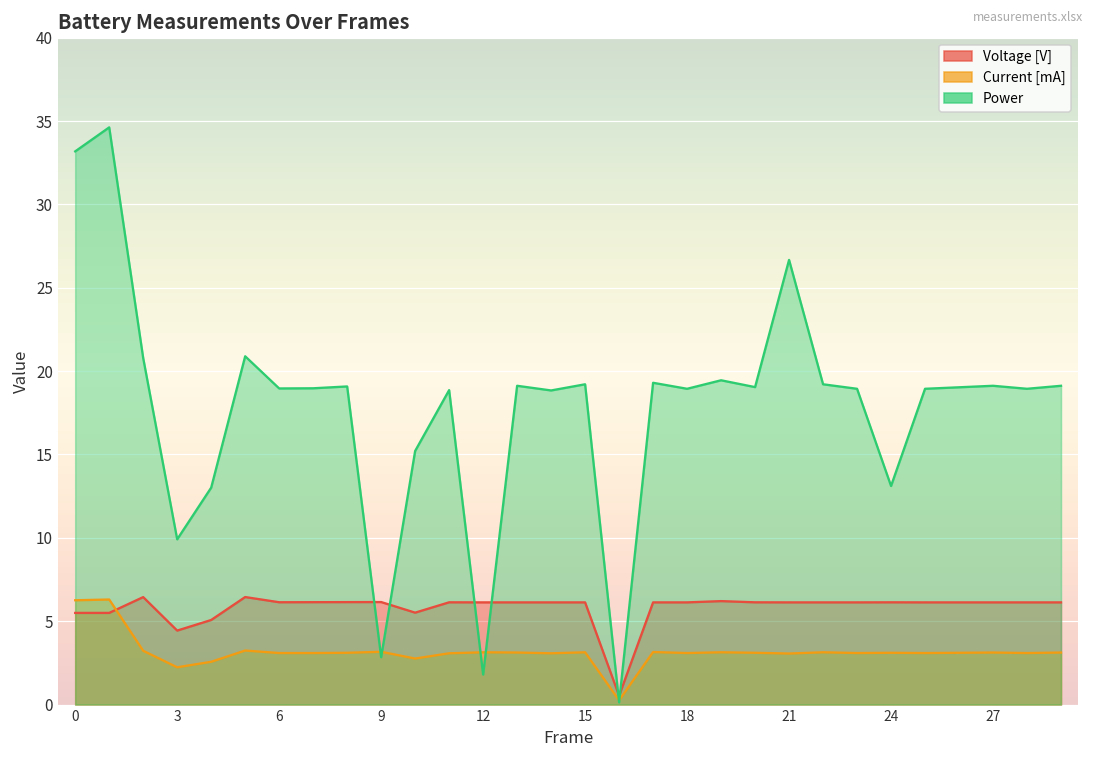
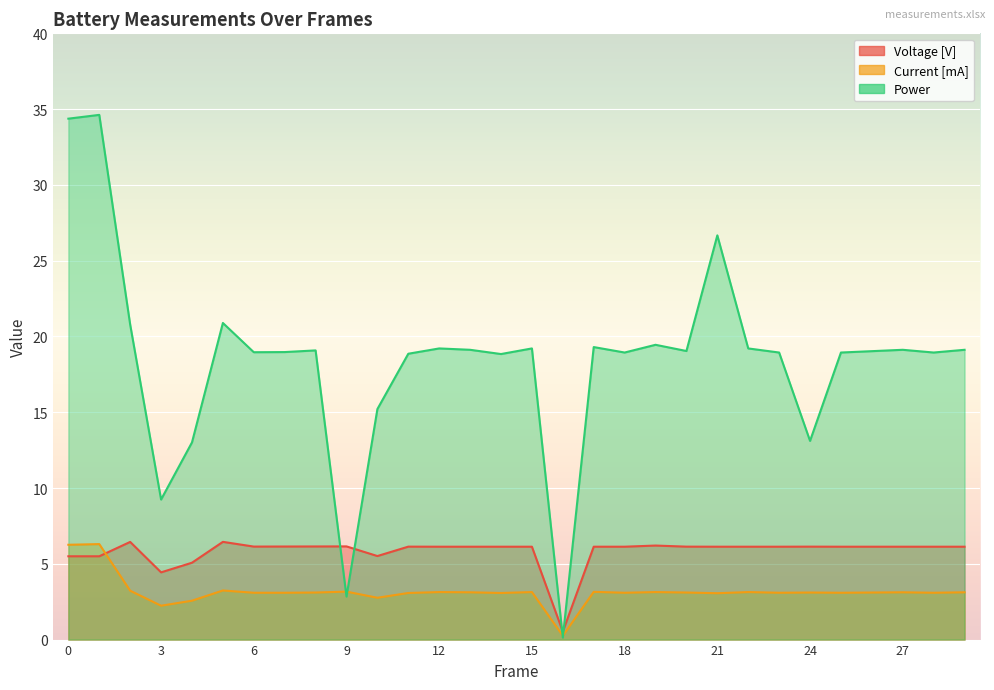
Power, 0: 33.2 -> 34.4
Power, 3: 9.9 -> 9.2
Power, 12: 1.8 -> 19.2
